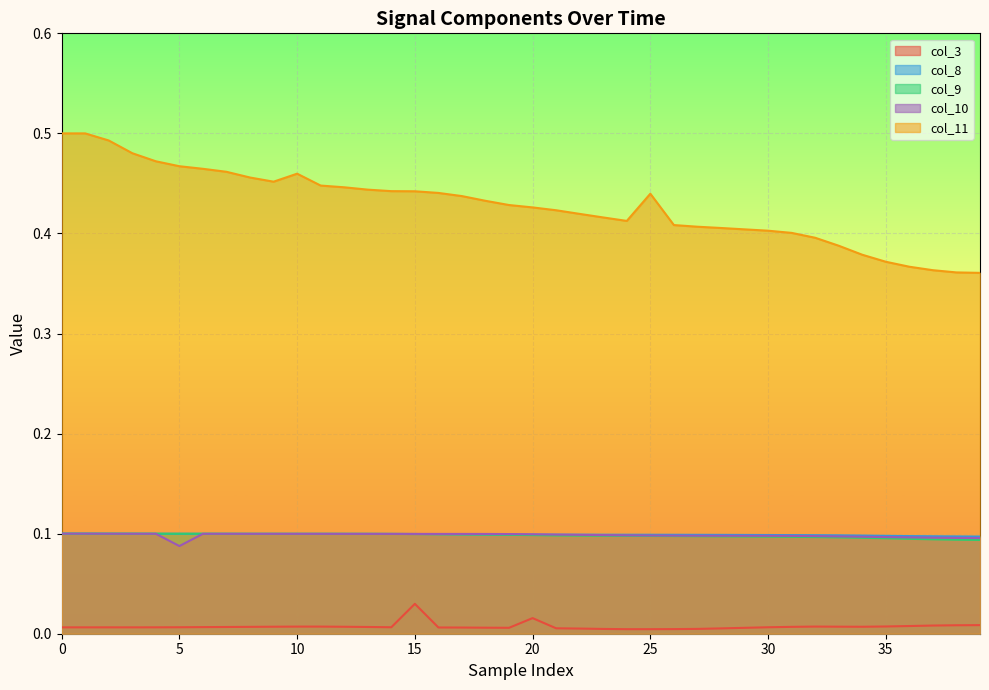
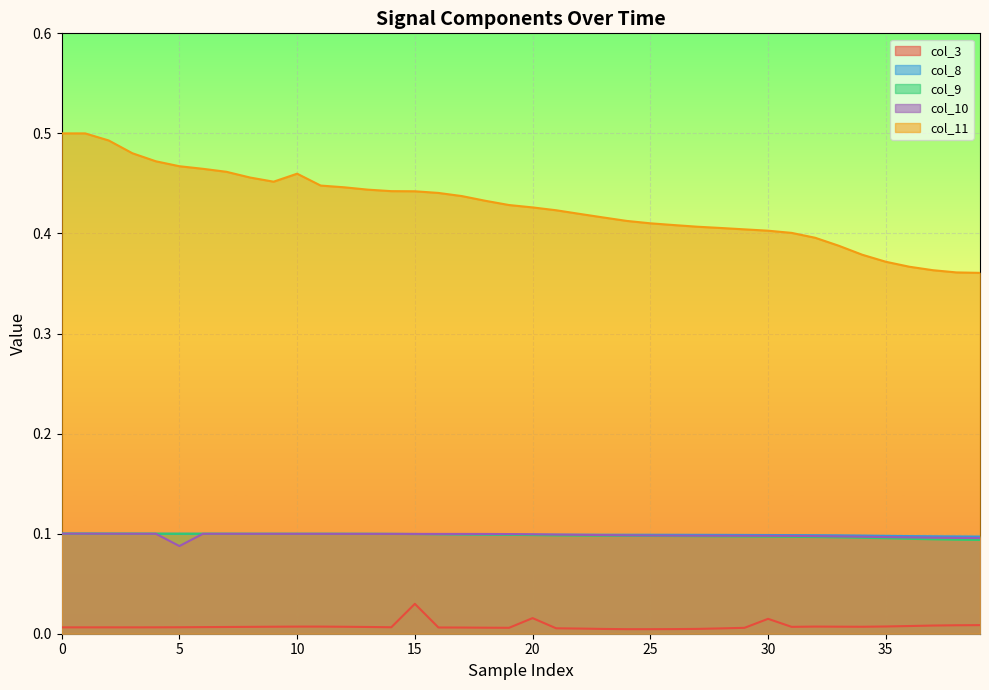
col_11, 25: 0.440 -> 0.410
col_3, 30: 0.006 -> 0.015
